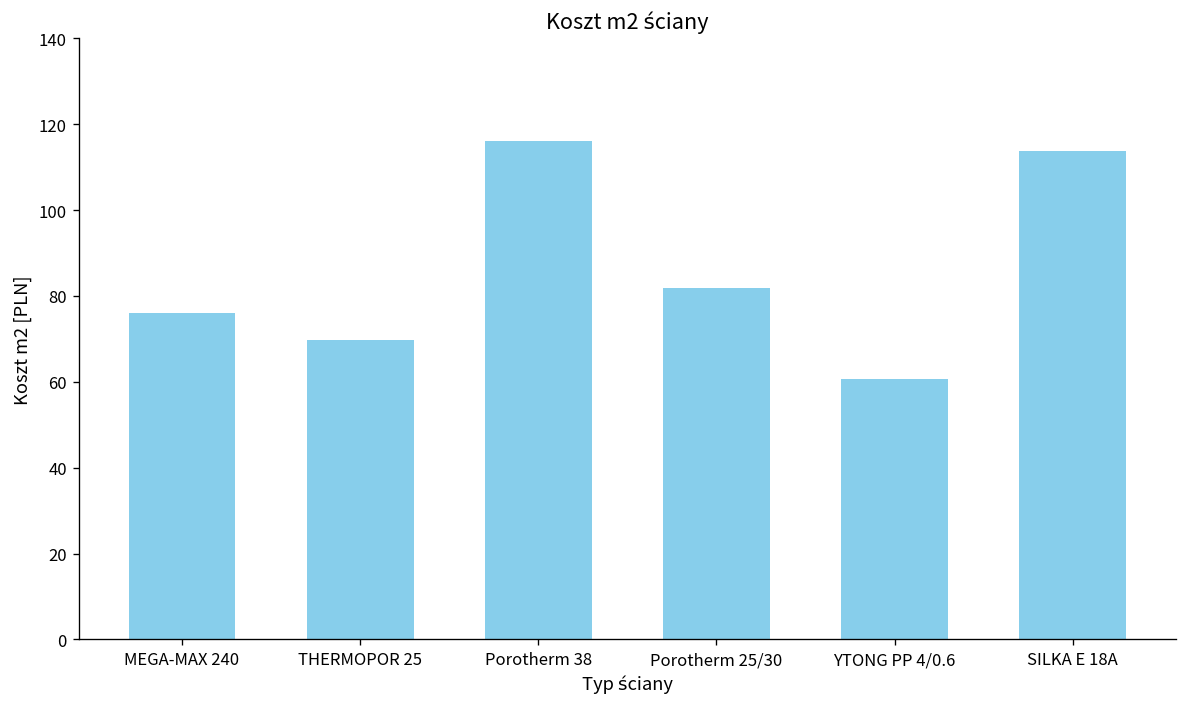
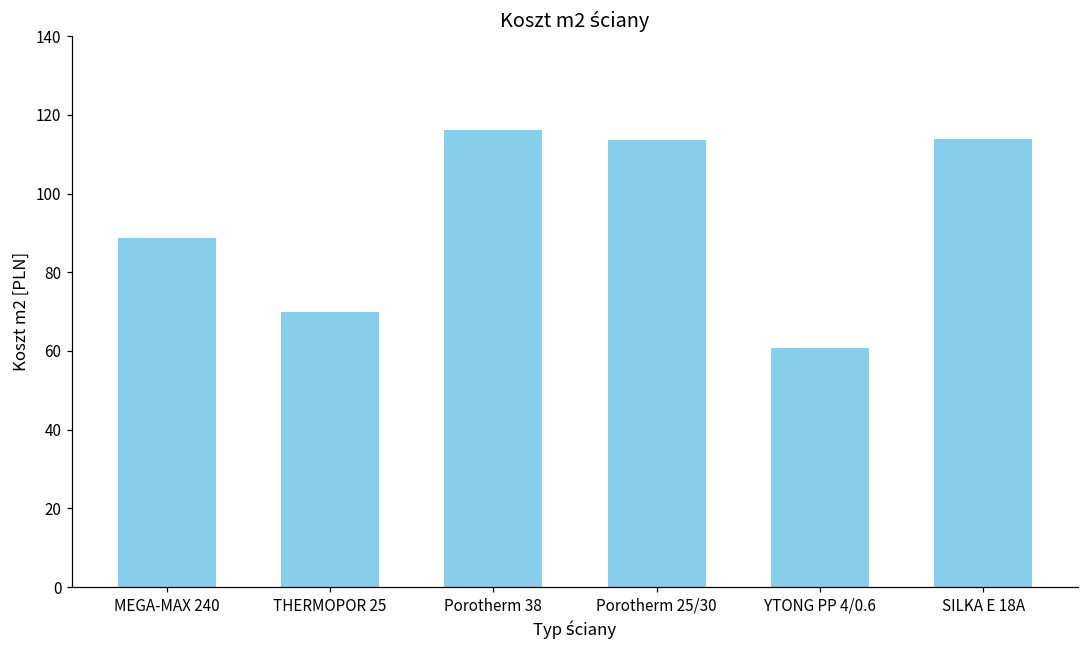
MEGA-MAX 240: 76 -> 89
Porotherm 25/30: 82 -> 114
